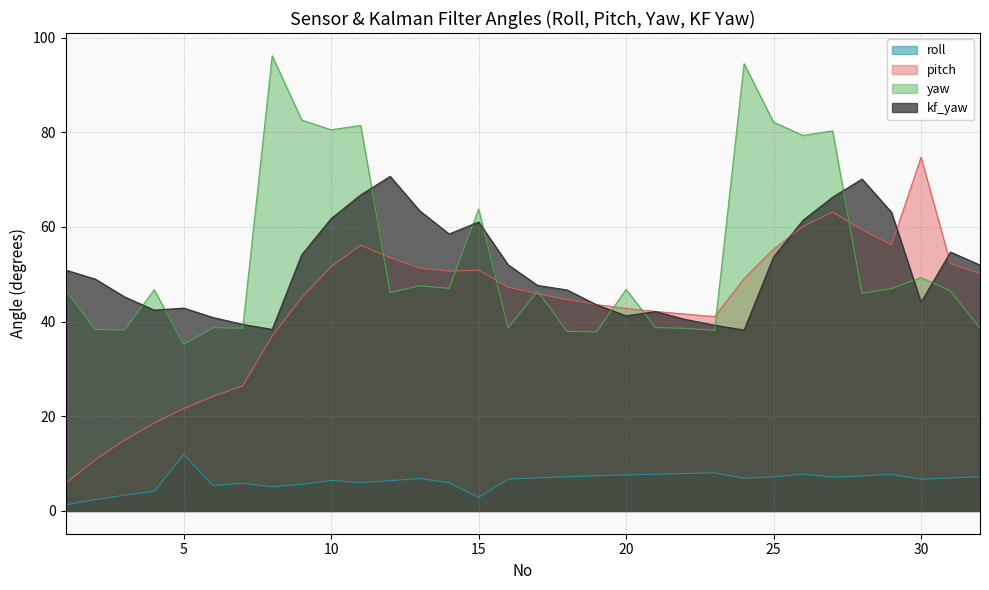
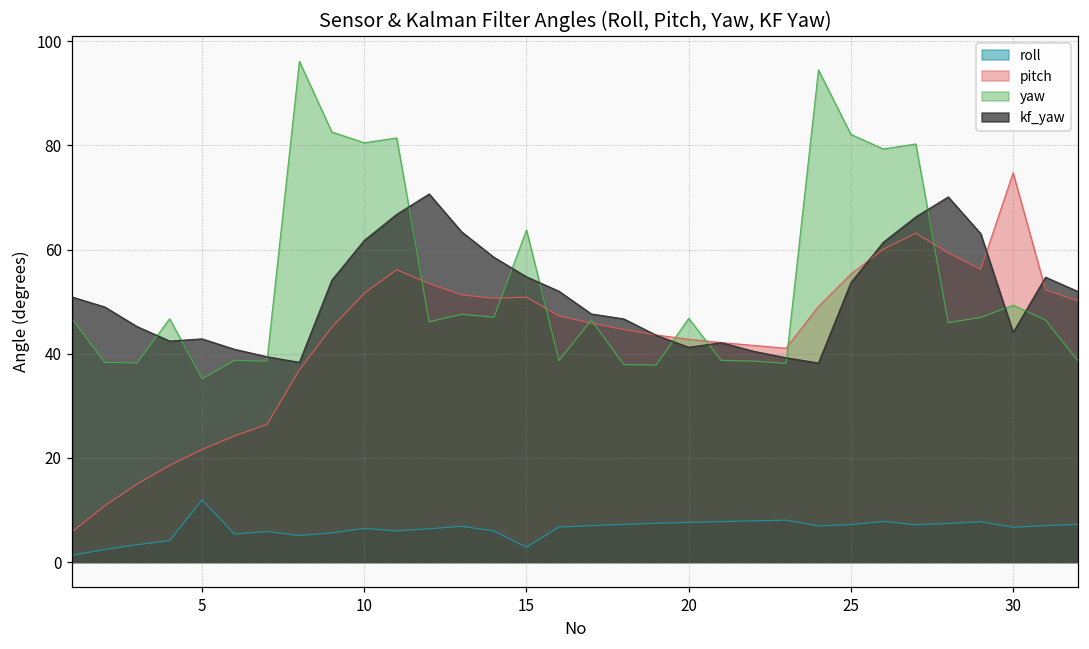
kf_yaw, 15: 61 -> 55
